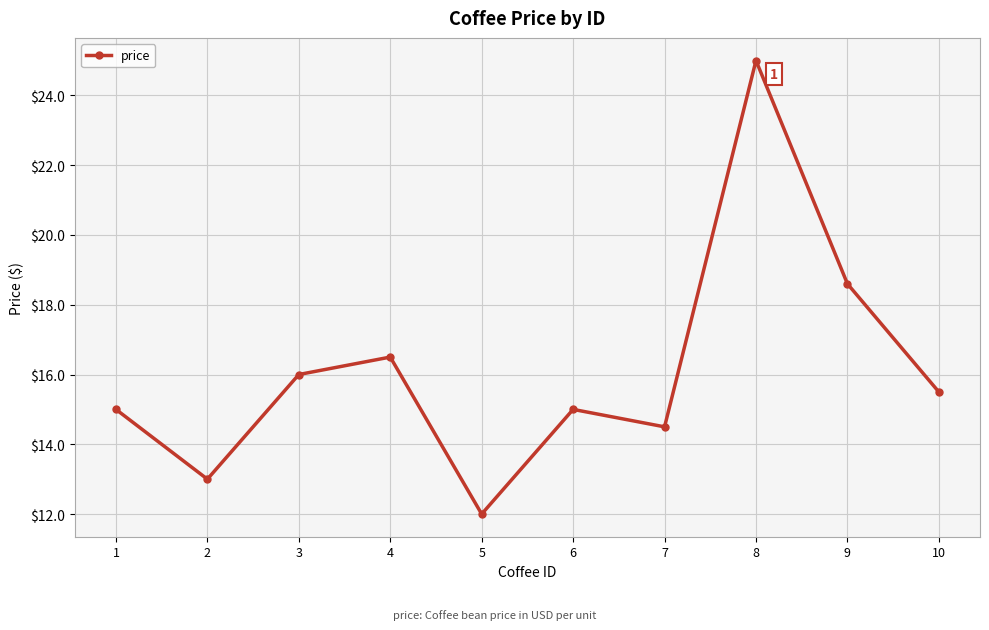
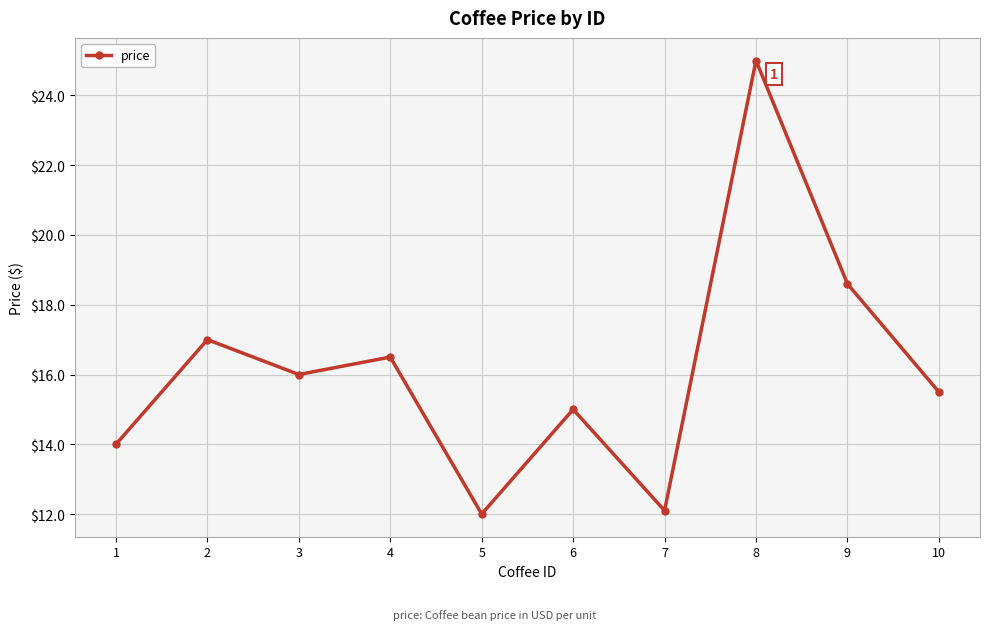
1: $15 -> $14
2: $13 -> $17
7: $14.5 -> $12.1
